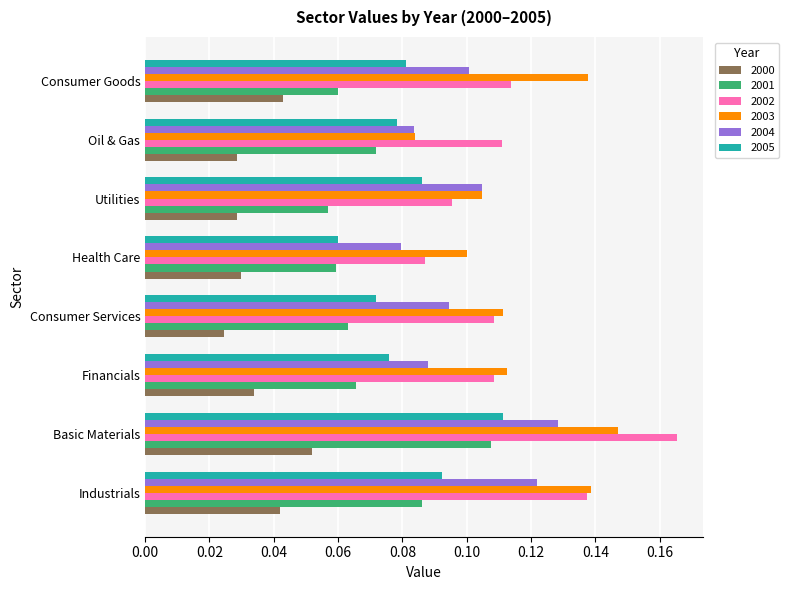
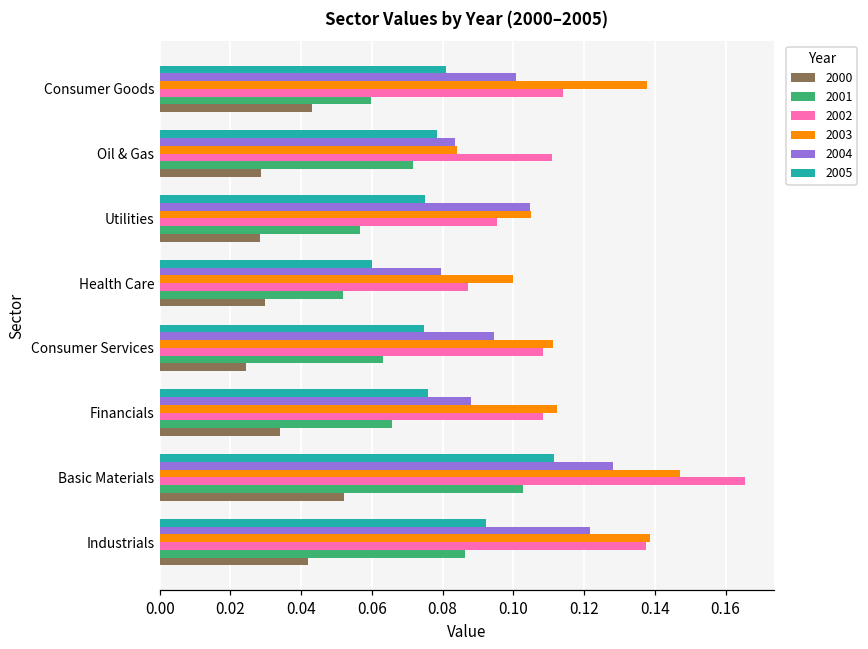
2005, Utilities: 0.086 -> 0.075
2001, Health Care: 0.059 -> 0.052
2005, Consumer Services: 0.072 -> 0.075
2001, Basic Materials: 0.108 -> 0.103
